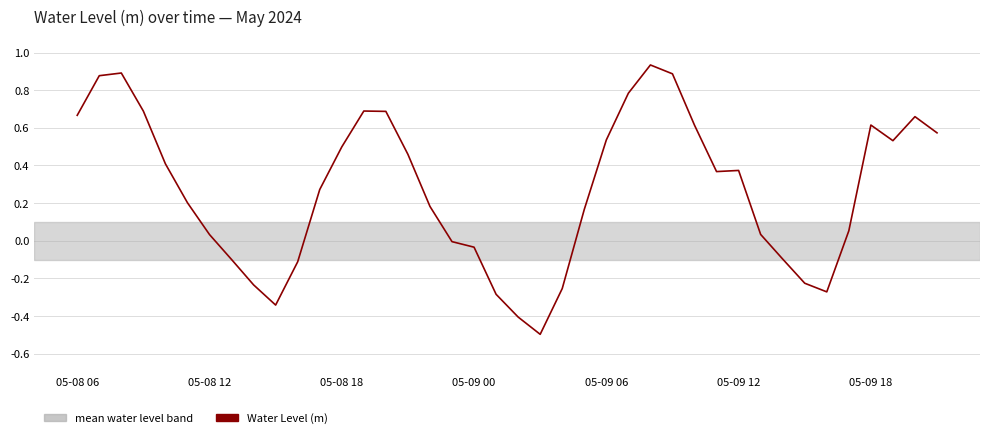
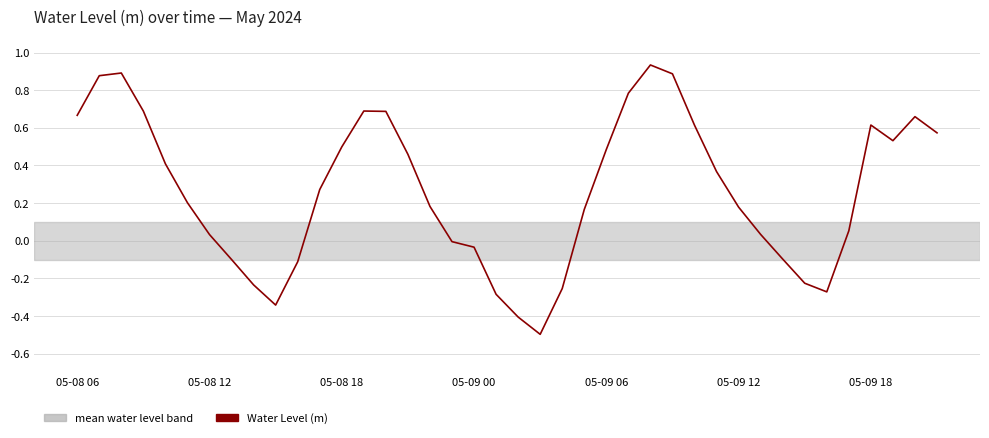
05-09 06: 0.54 -> 0.49
05-09 12: 0.37 -> 0.18
